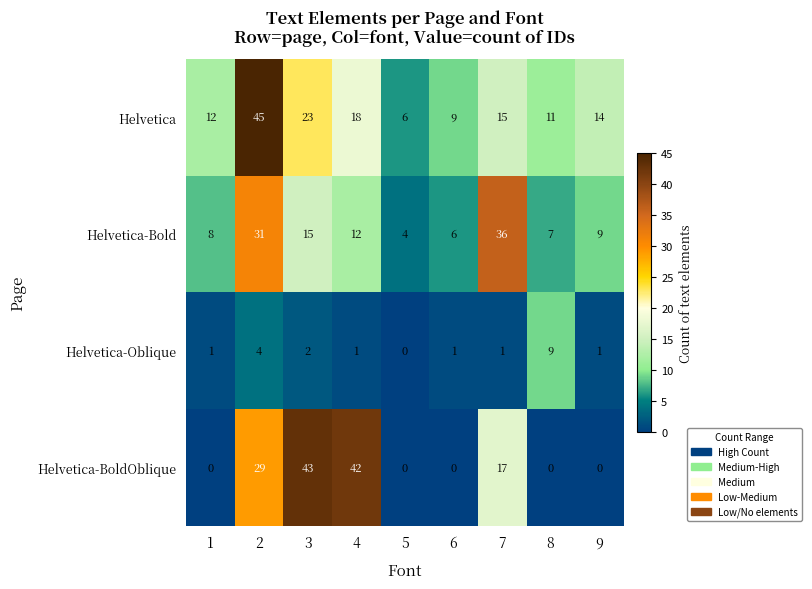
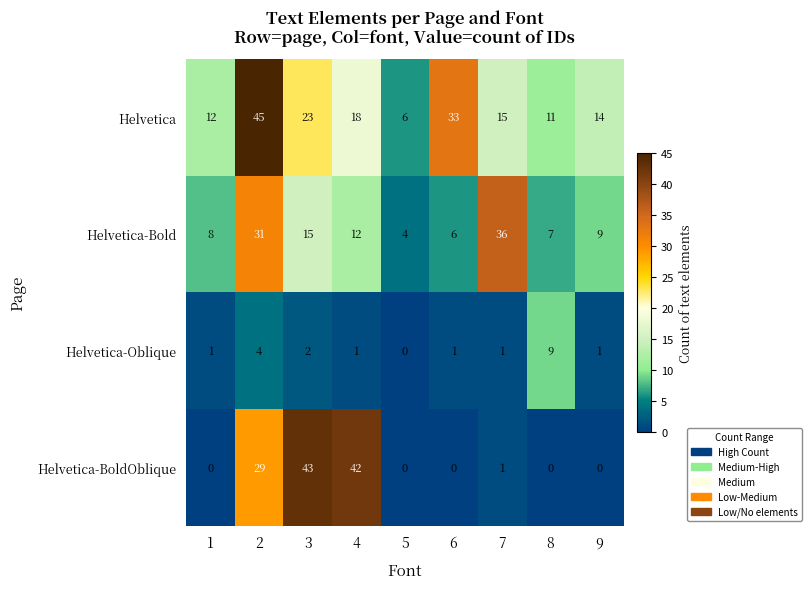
Helvetica, 6: 9 -> 33
Helvetica-BoldOblique, 7: 17 -> 1
